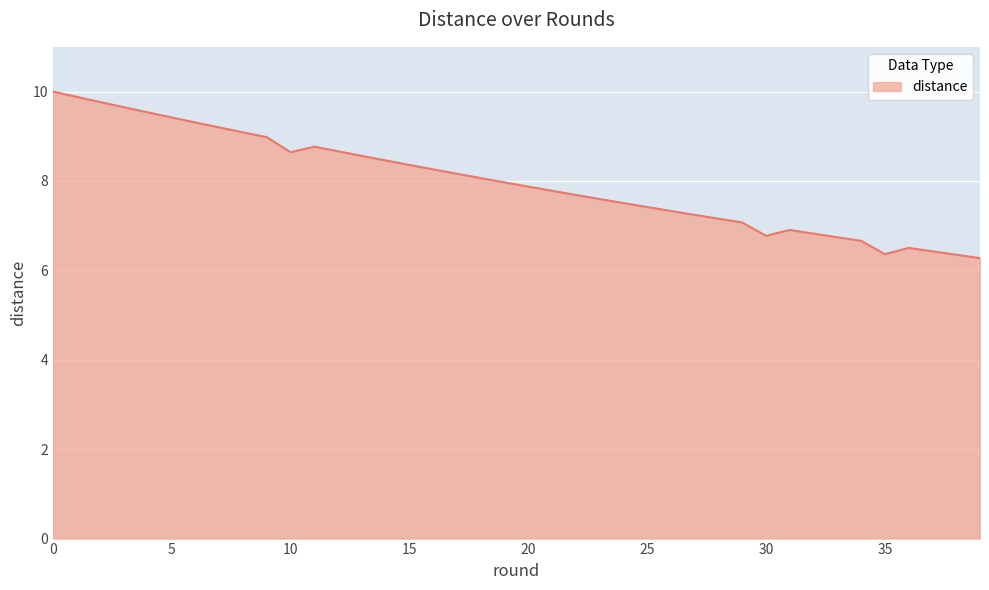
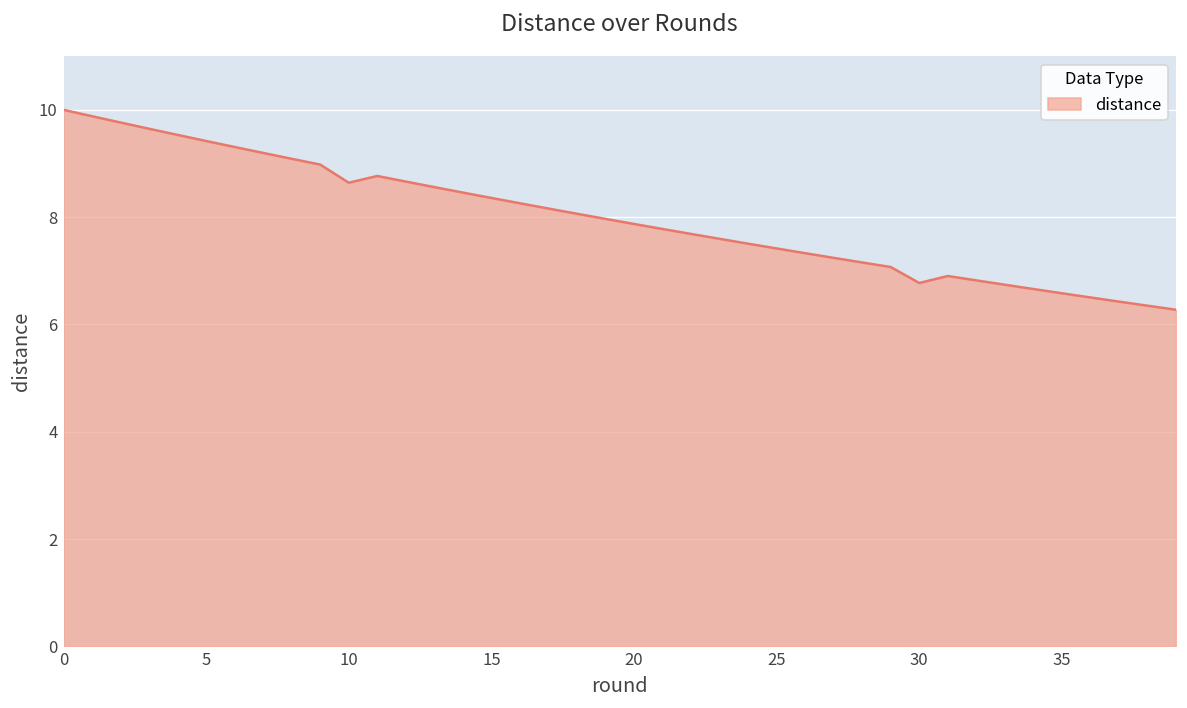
35: 6.4 -> 6.6
